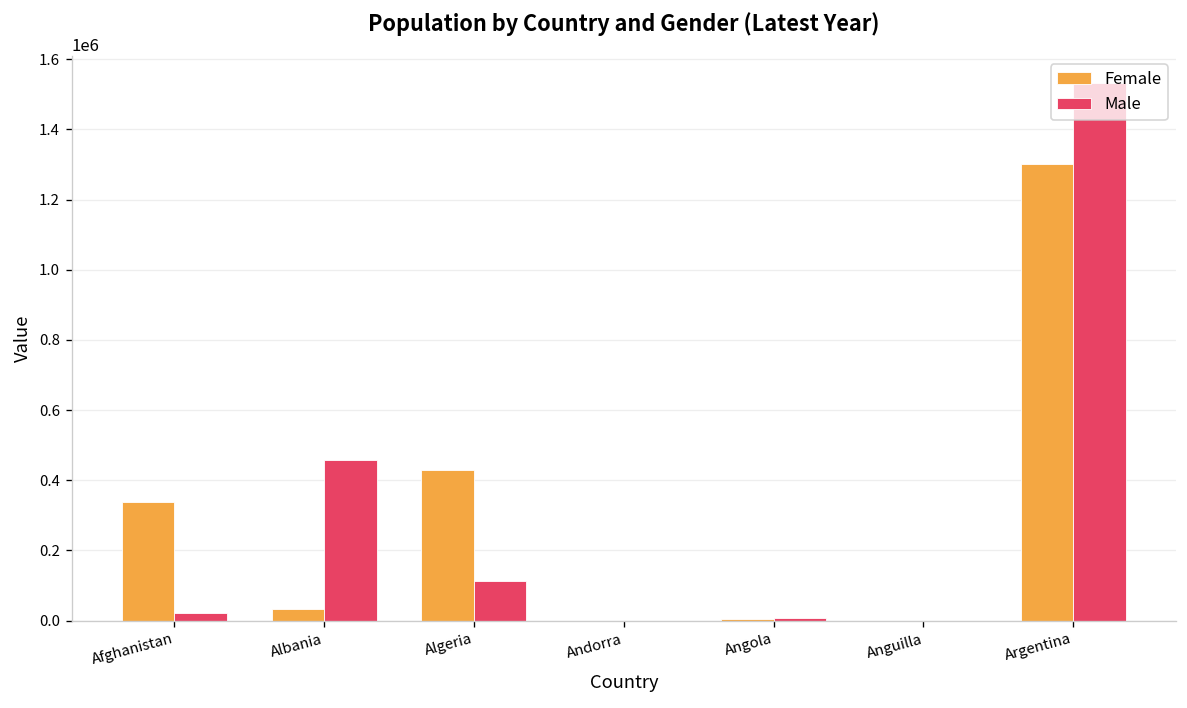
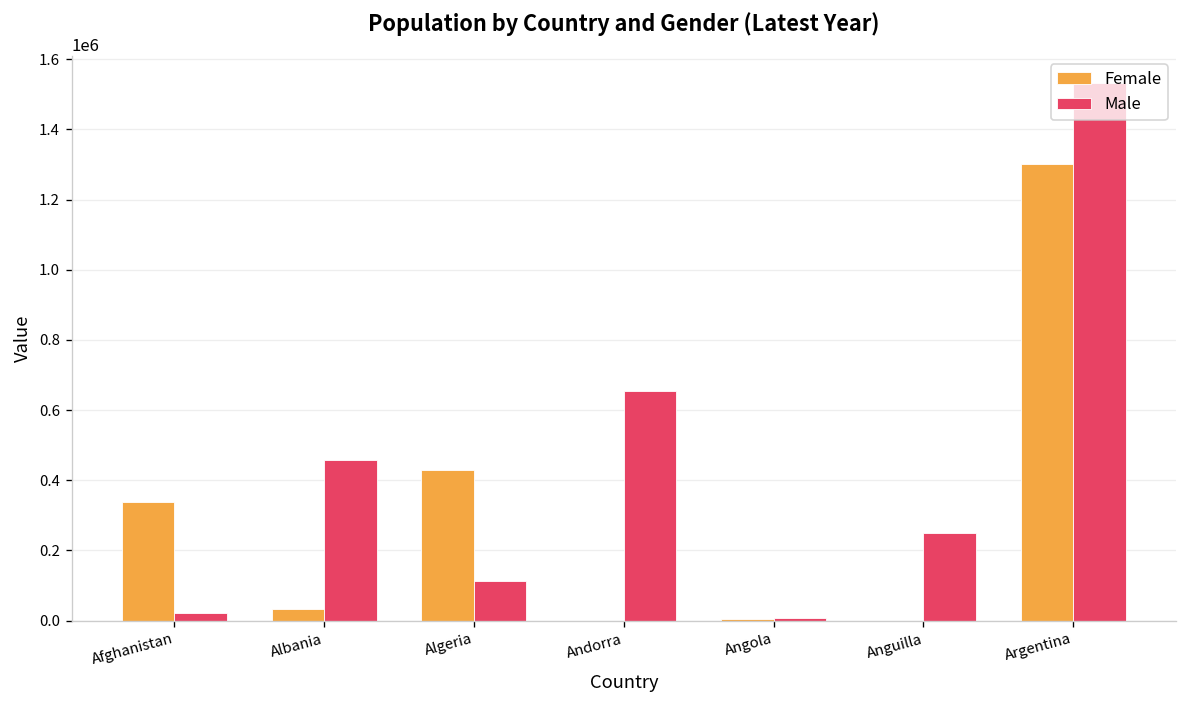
Male, Andorra: 0 -> 650000
Male, Anguilla: 0 -> 250000
